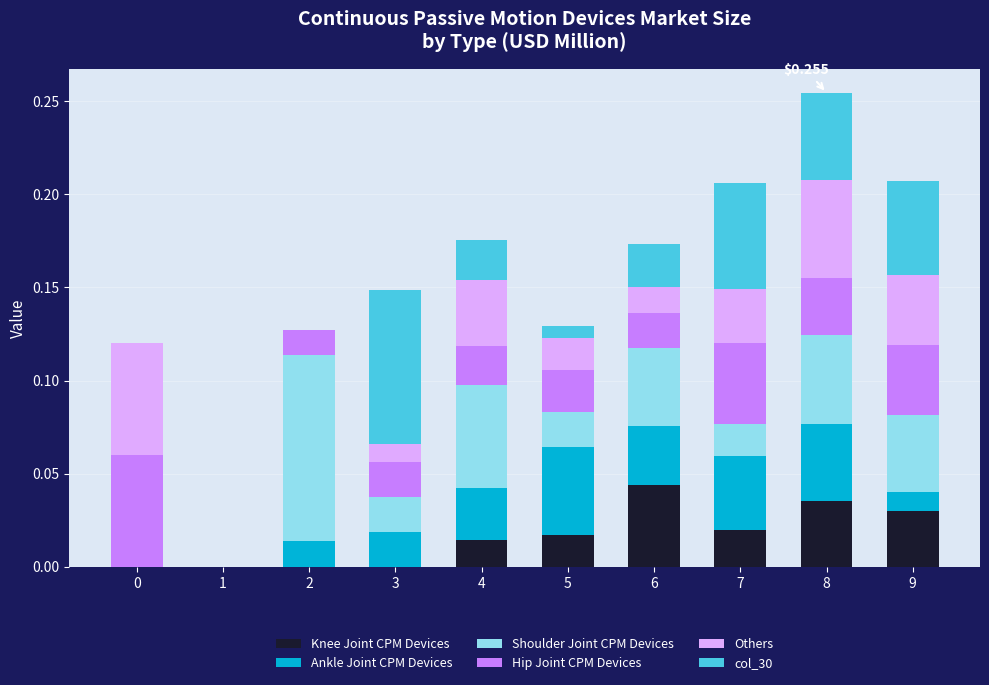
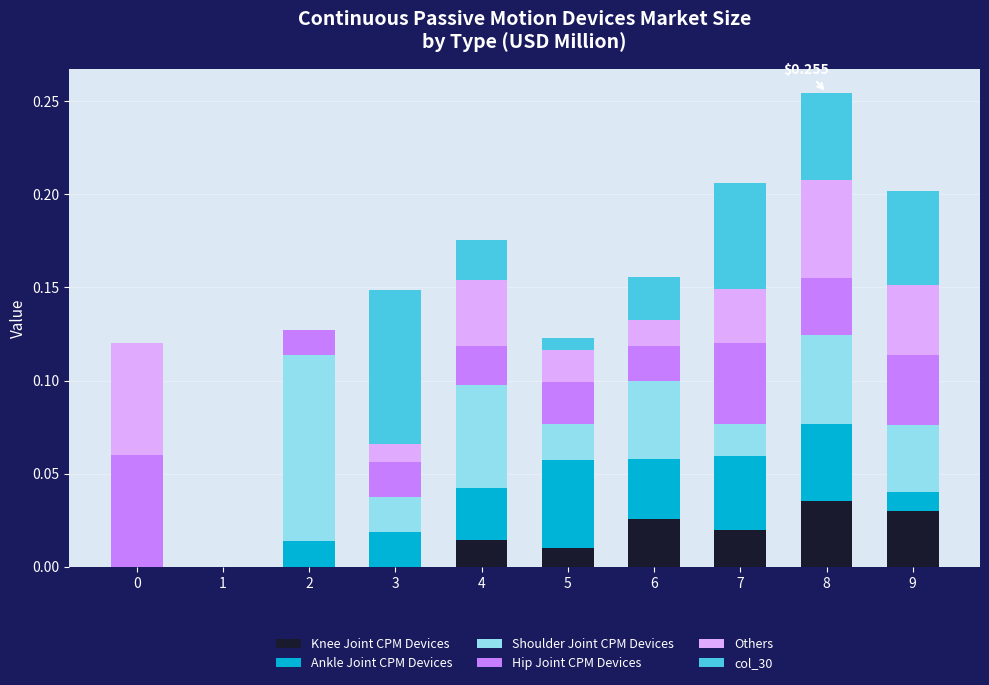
Knee Joint CPM Devices, 5: 0.017 -> 0.010
Knee Joint CPM Devices, 6: 0.044 -> 0.026
Shoulder Joint CPM Devices, 9: 0.042 -> 0.036
